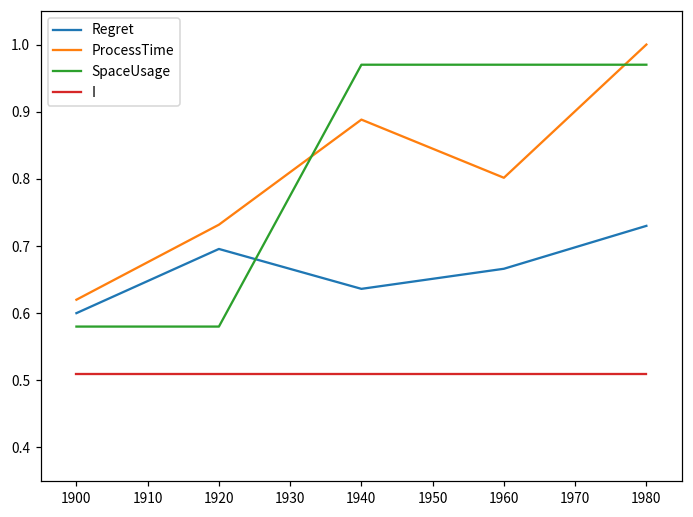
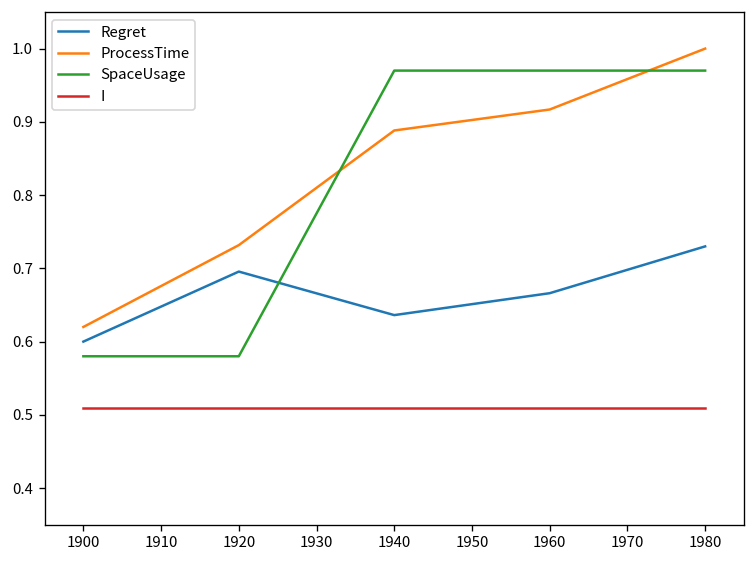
ProcessTime, 1960: 0.80 -> 0.92
